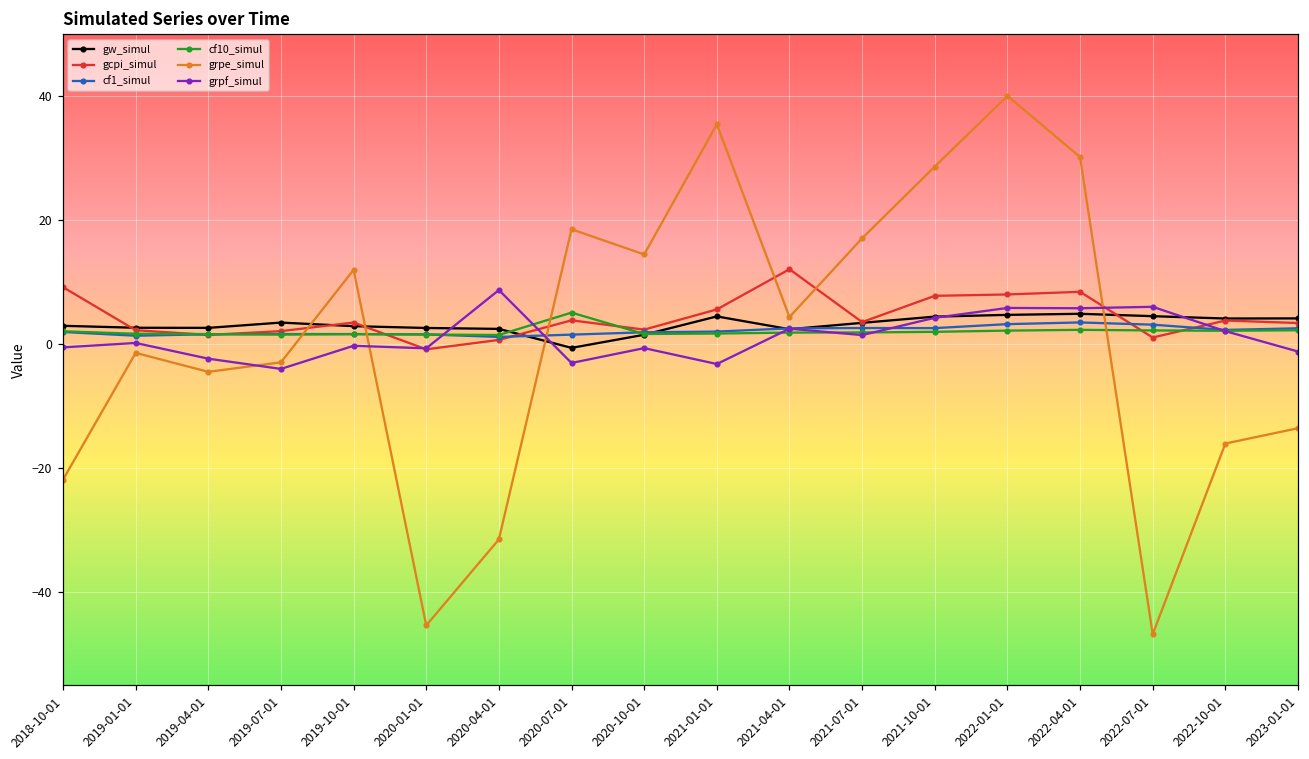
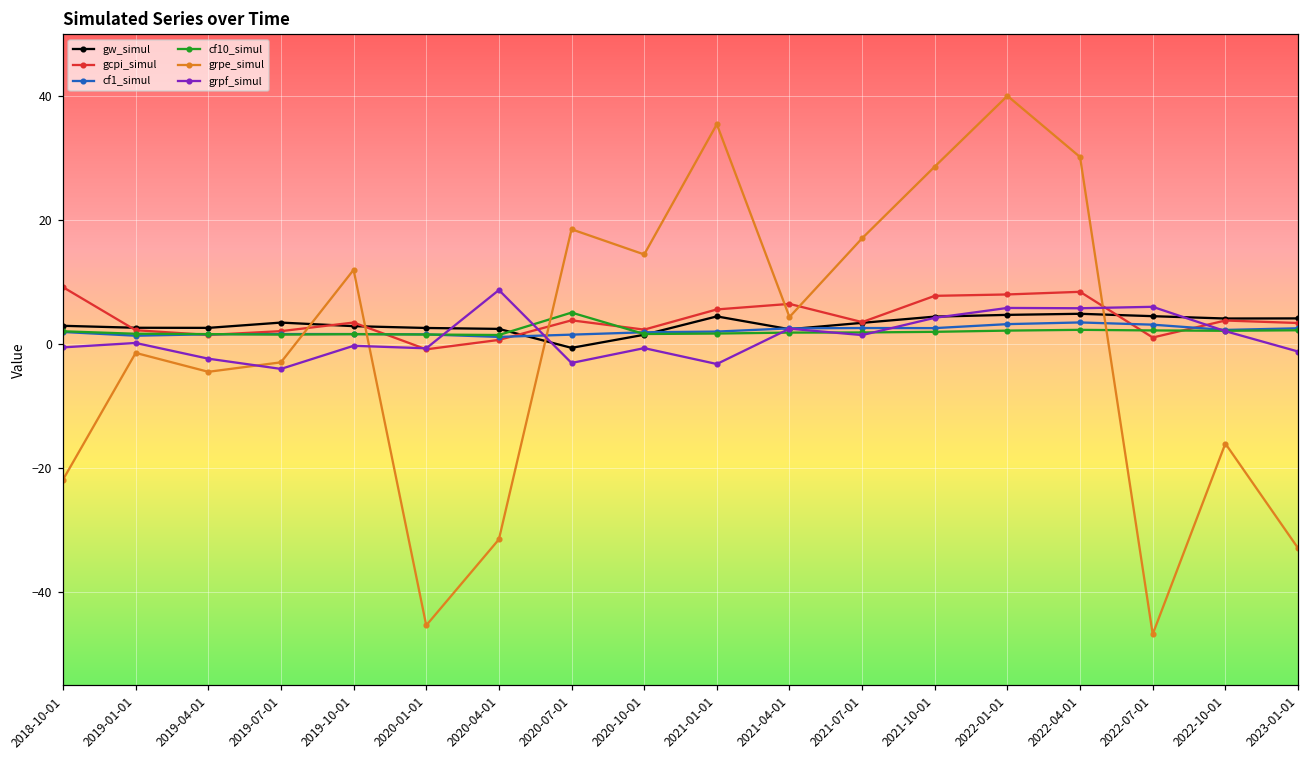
gcpi_simul, 2021-04-01: 12 -> 7
grpe_simul, 2023-01-01: -14 -> -33
